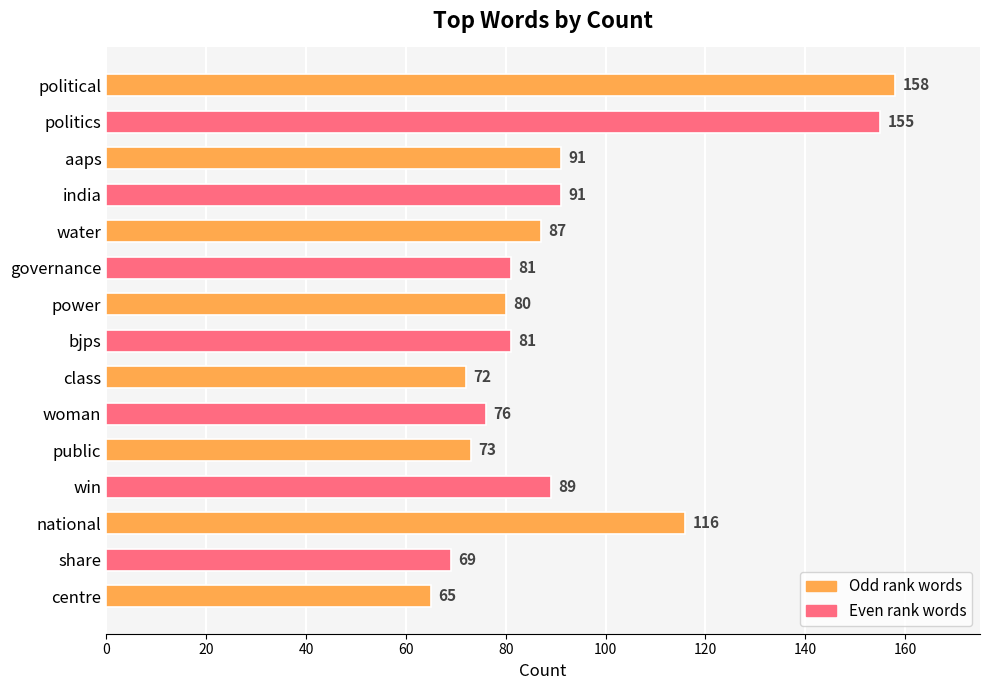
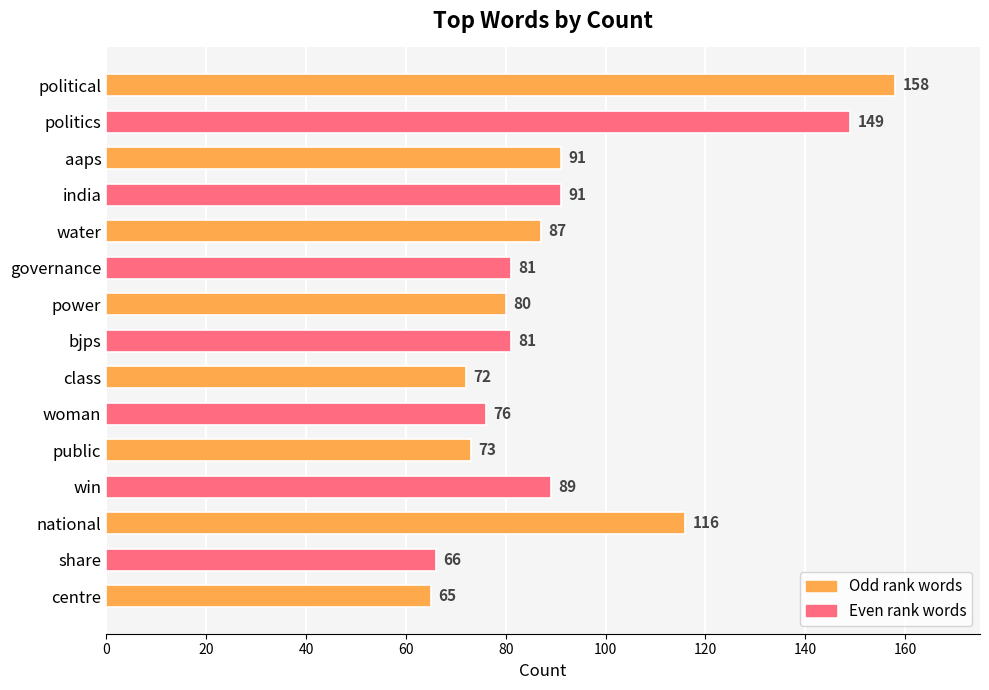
politics: 155 -> 149
share: 69 -> 66
